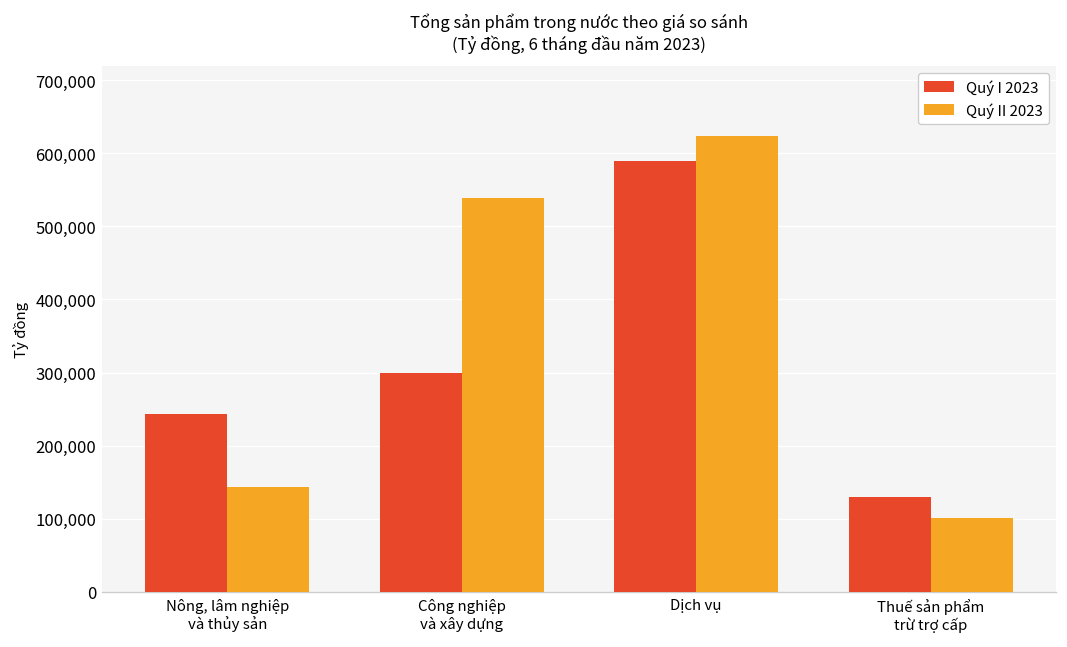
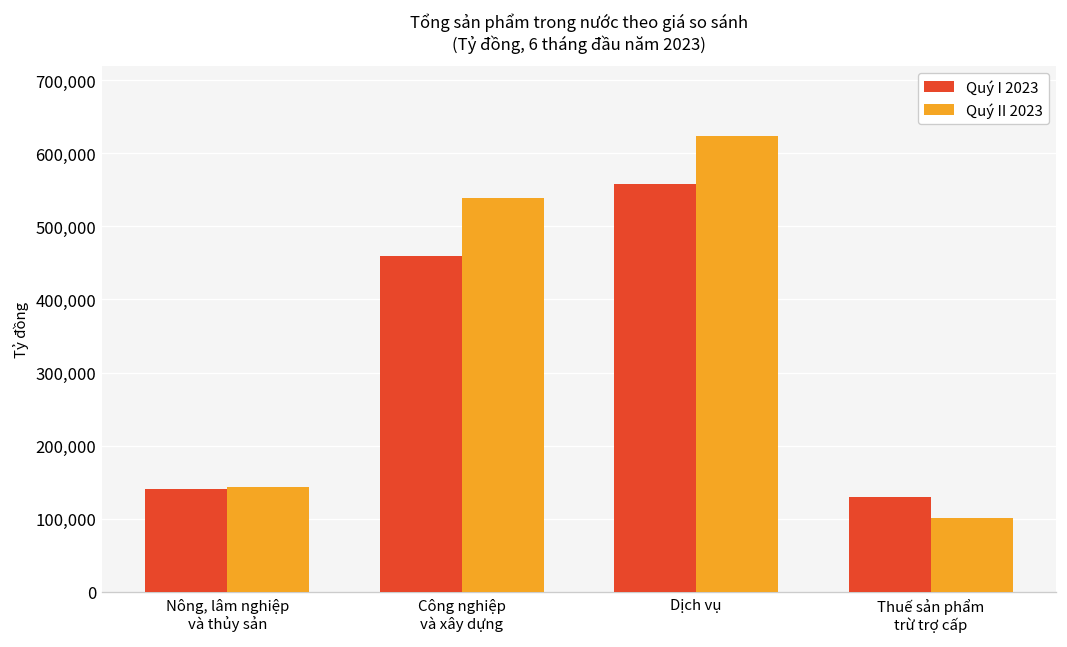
Quý I 2023, Nông, lâm nghiệp và thủy sản: 240,000 -> 140,000
Quý I 2023, Công nghiệp và xây dựng: 300,000 -> 460,000
Quý I 2023, Dịch vụ: 590,000 -> 560,000
